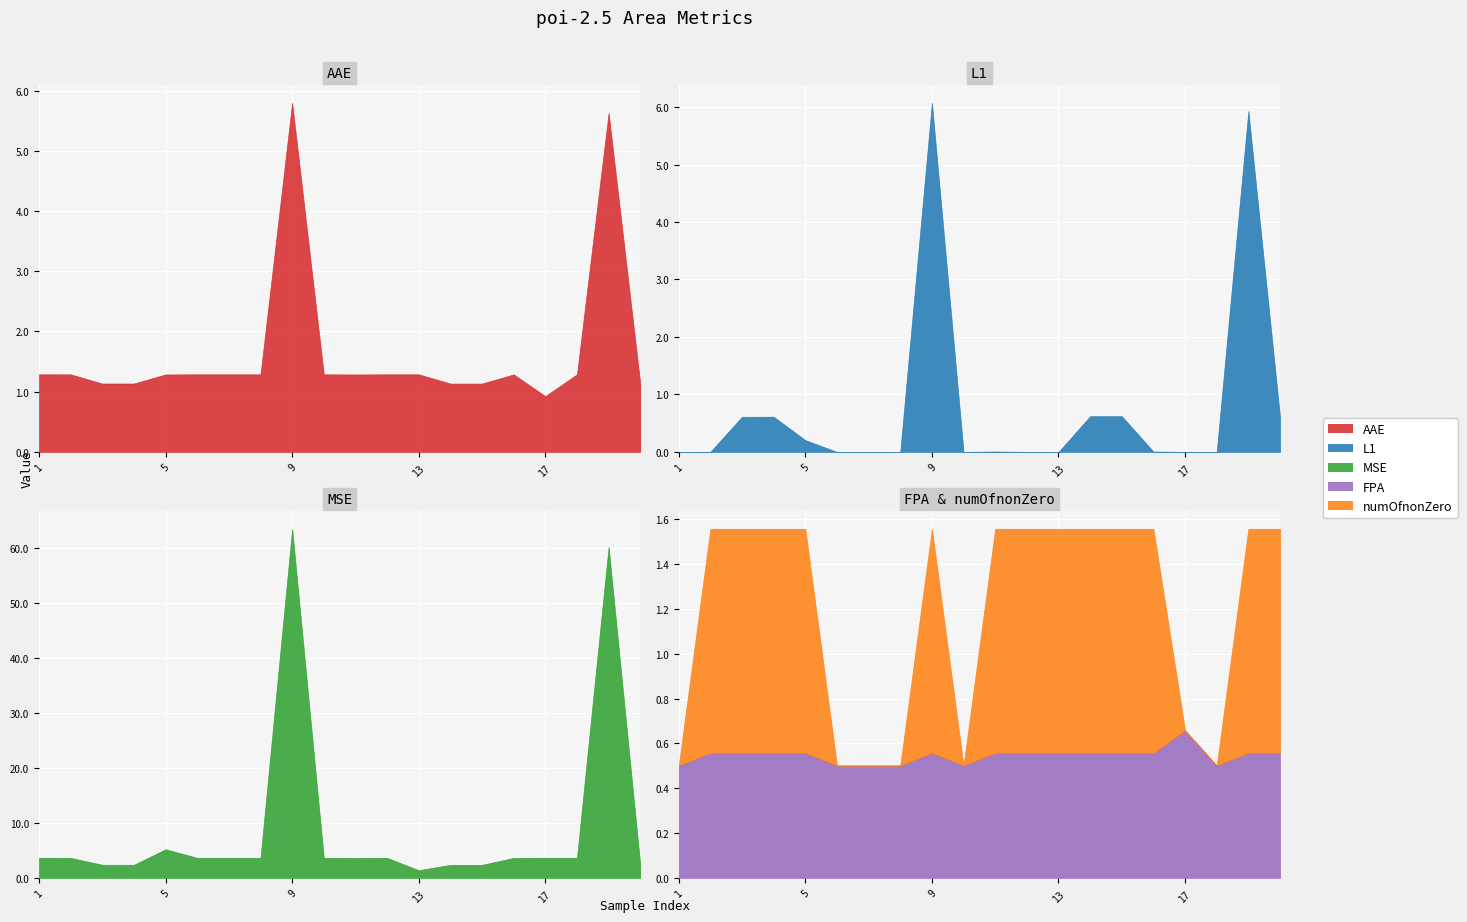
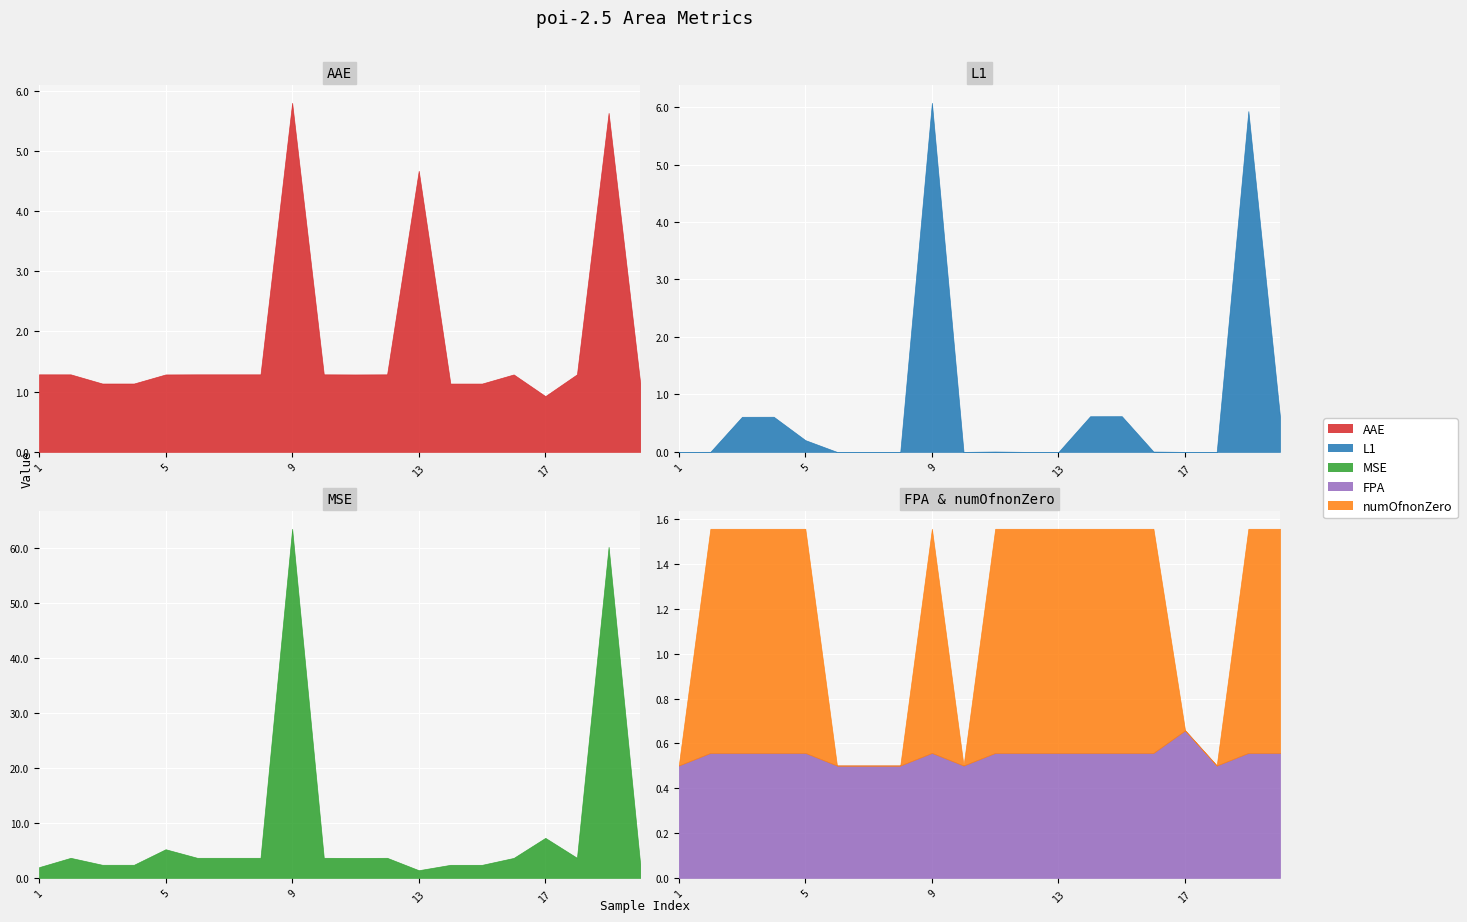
AAE, 13: 1.3 -> 4.7
MSE, 1: 4 -> 2
MSE, 17: 4 -> 7
